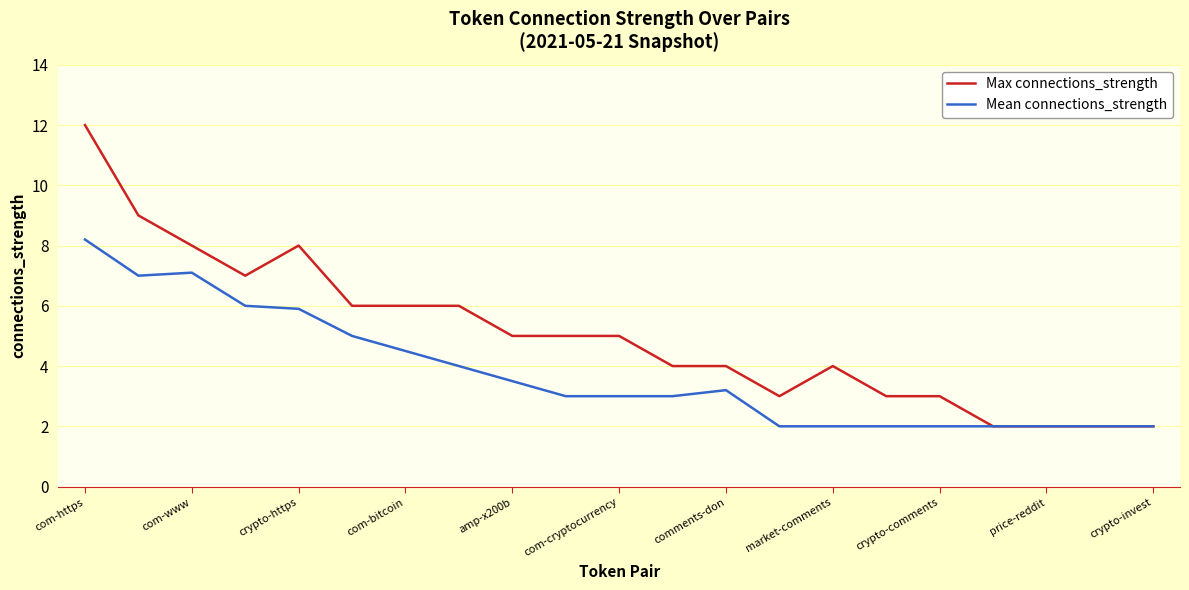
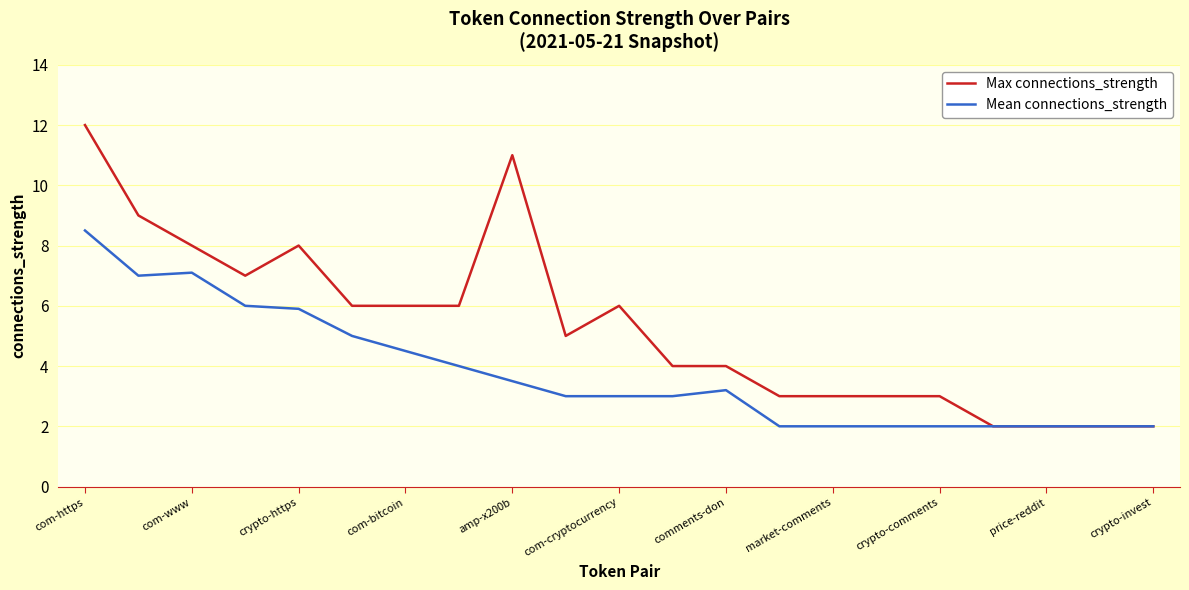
Mean connections_strength, com-https: 8.2 -> 8.5
Max connections_strength, amp-x200b: 5 -> 11
Max connections_strength, com-cryptocurrency: 5 -> 6
Max connections_strength, market-comments: 4 -> 3
